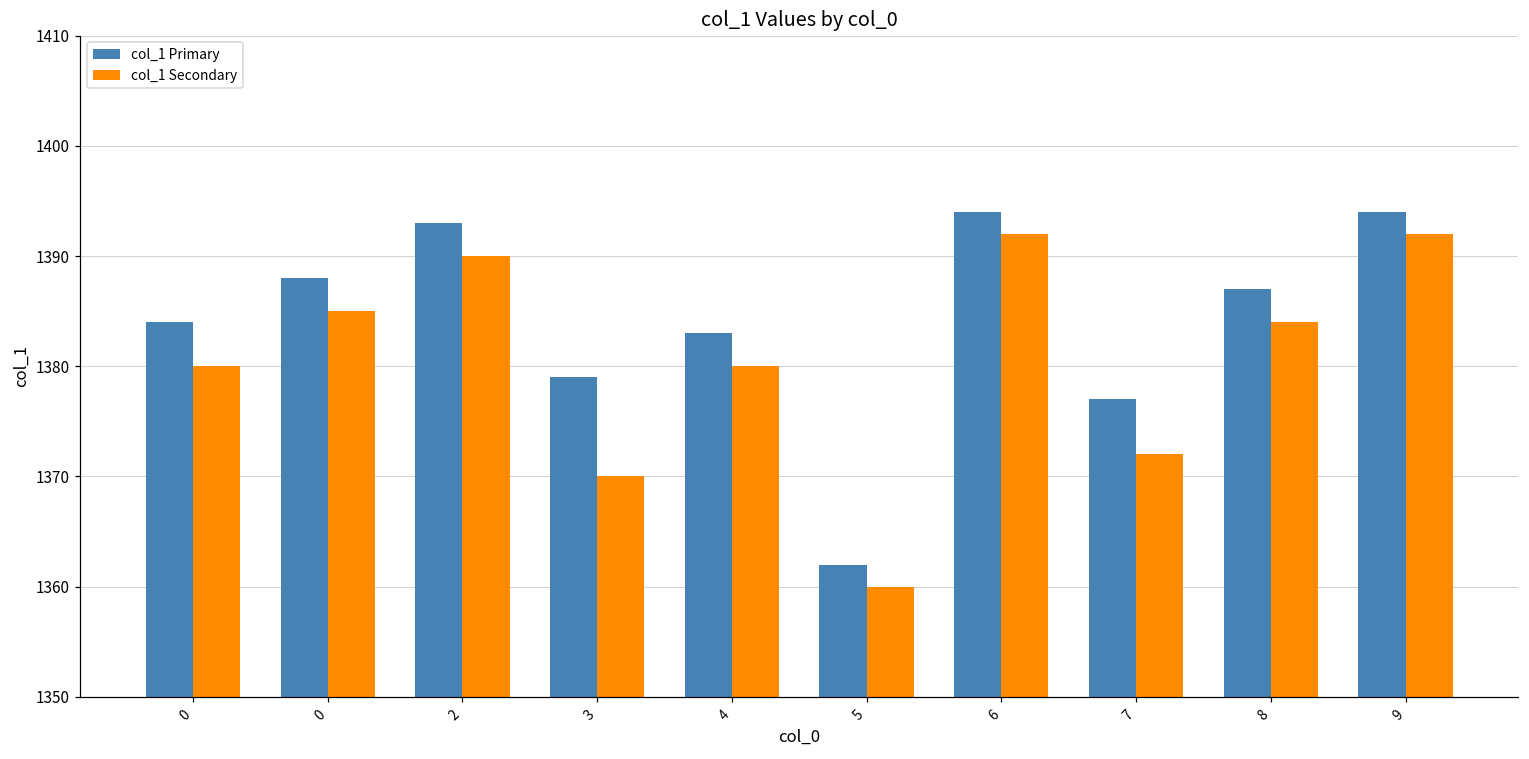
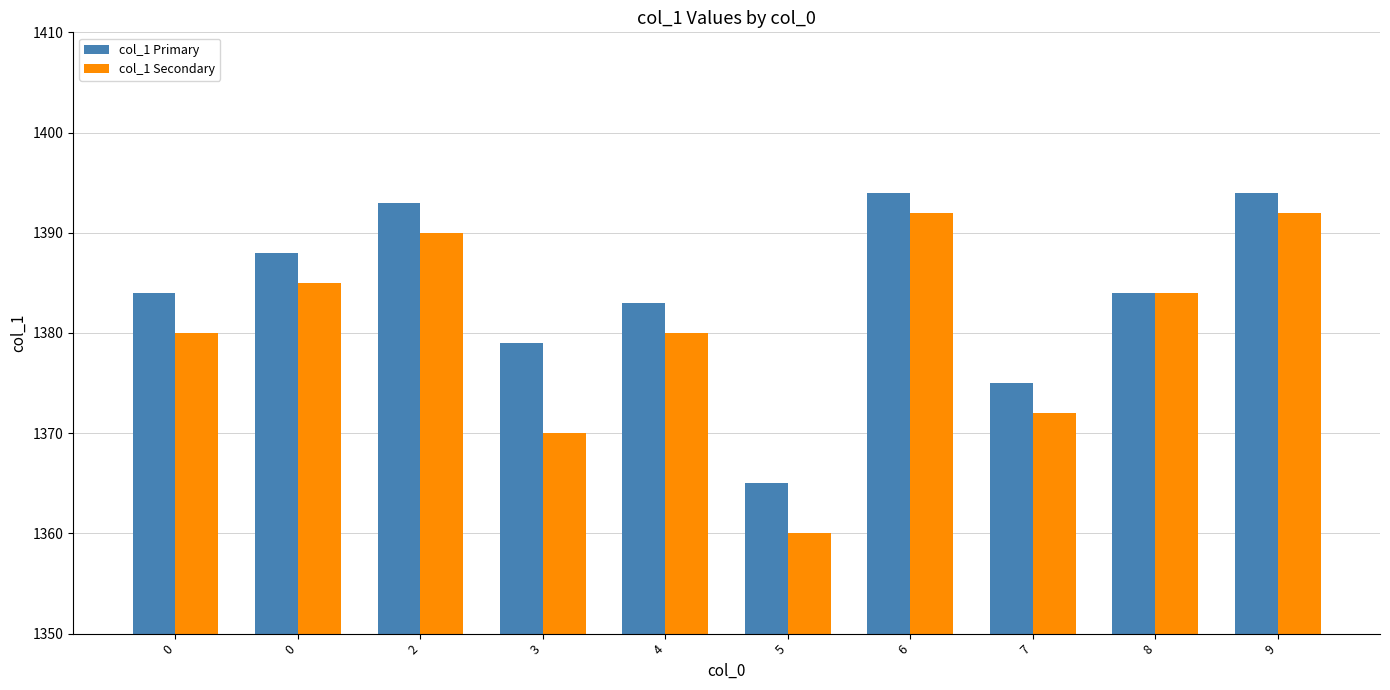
col_1 Primary, 5: 1362 -> 1365
col_1 Primary, 7: 1377 -> 1375
col_1 Primary, 8: 1387 -> 1384
